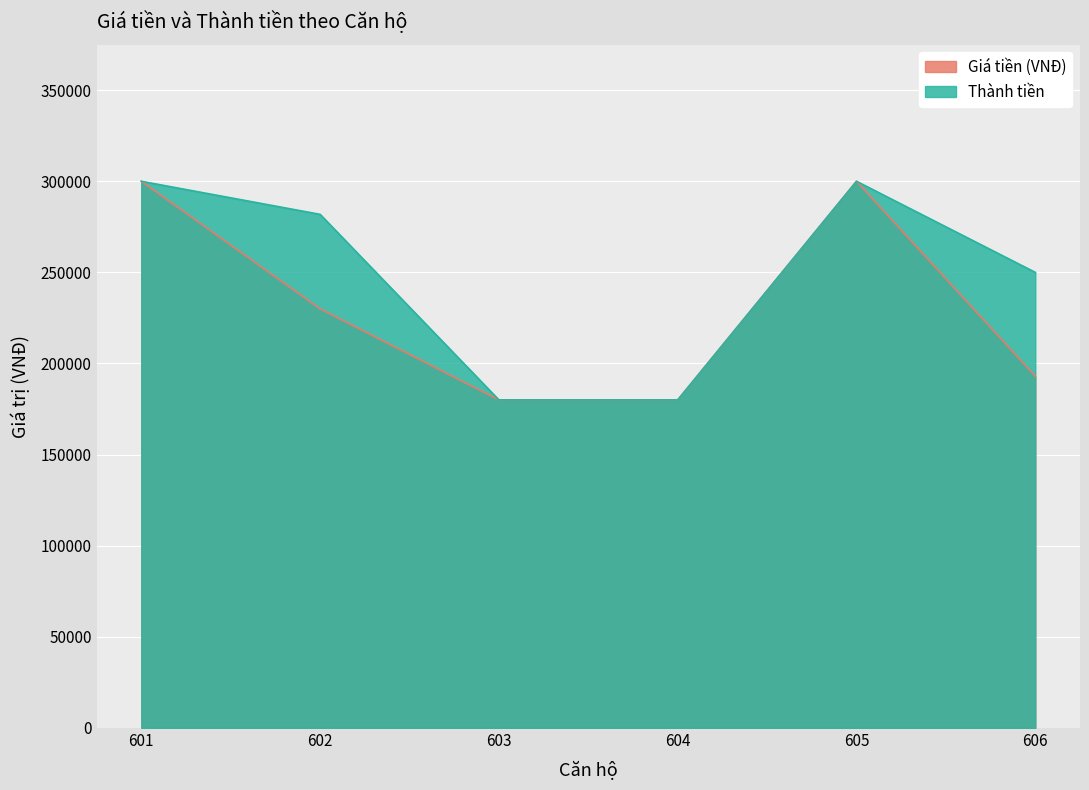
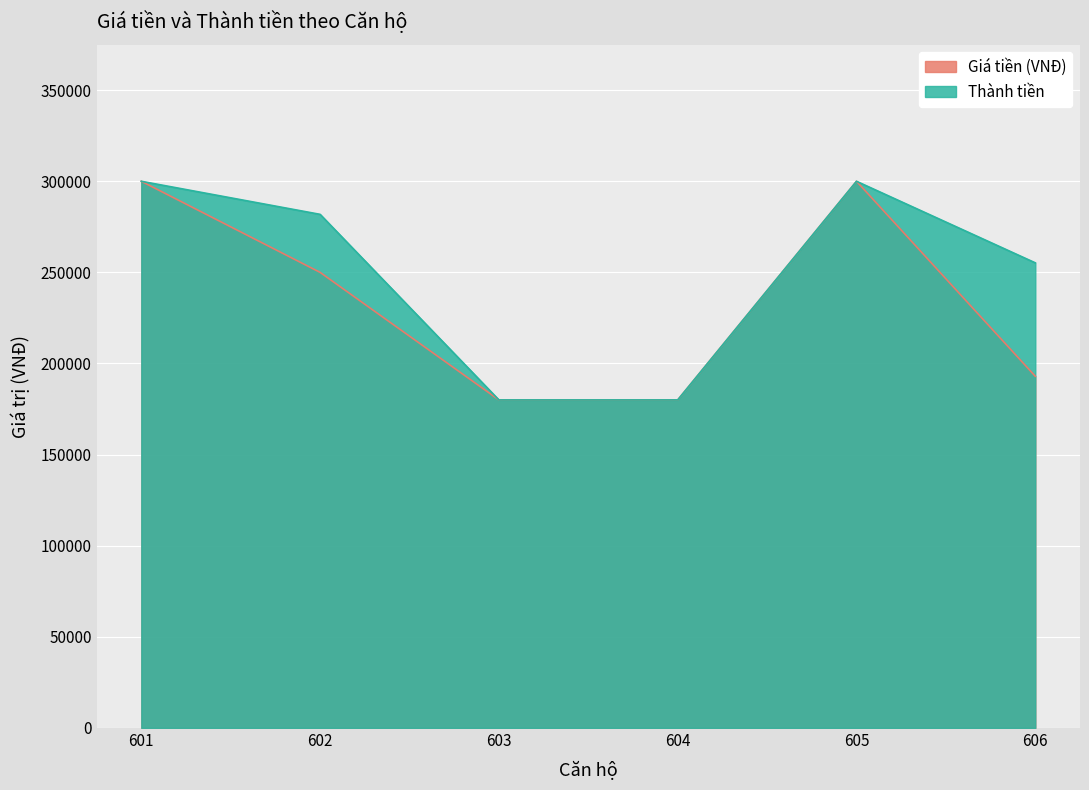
Giá tiền (VNĐ), 602: 230000 -> 250000
Thành tiền, 606: 250000 -> 255000
